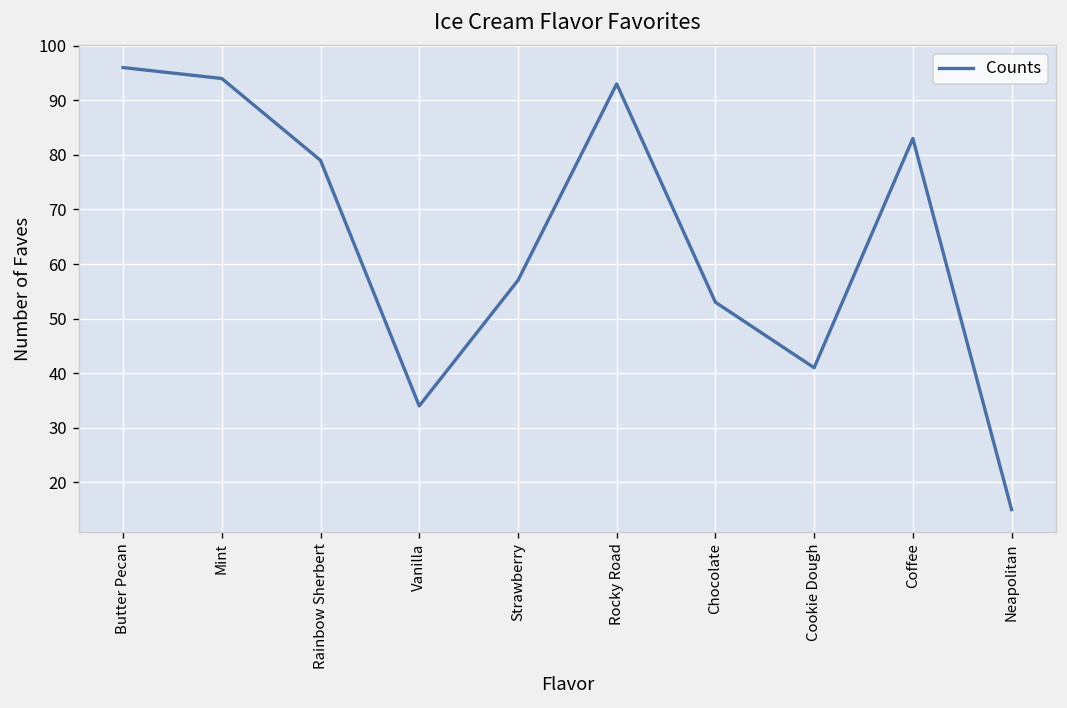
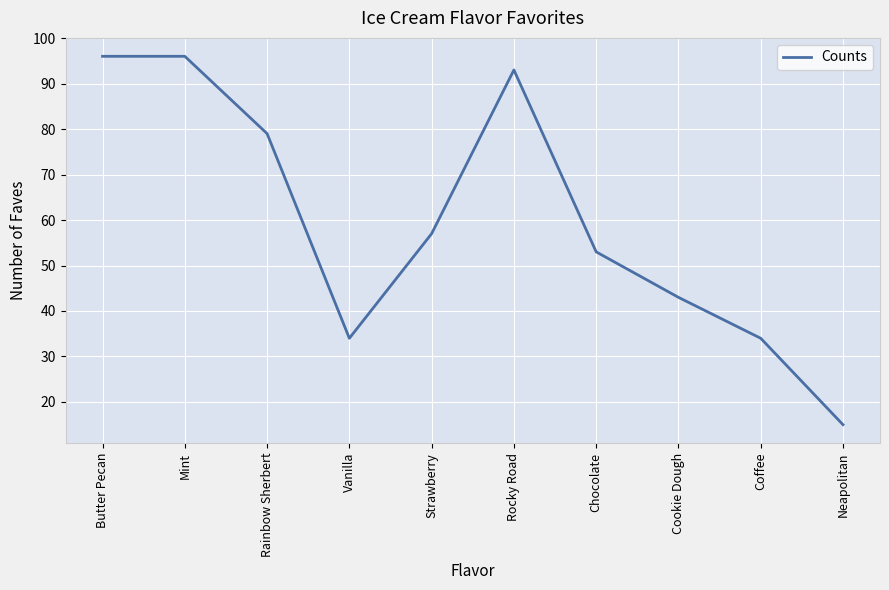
Mint: 94 -> 96
Cookie Dough: 41 -> 43
Coffee: 83 -> 34
